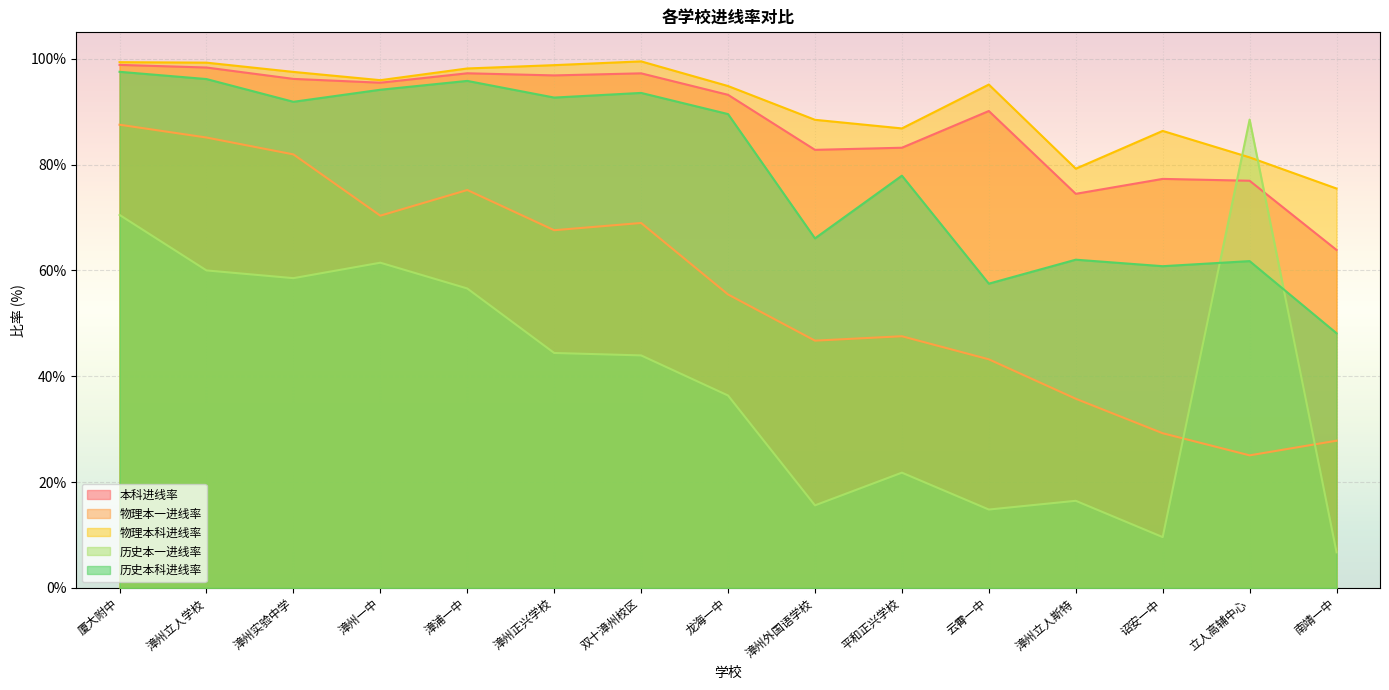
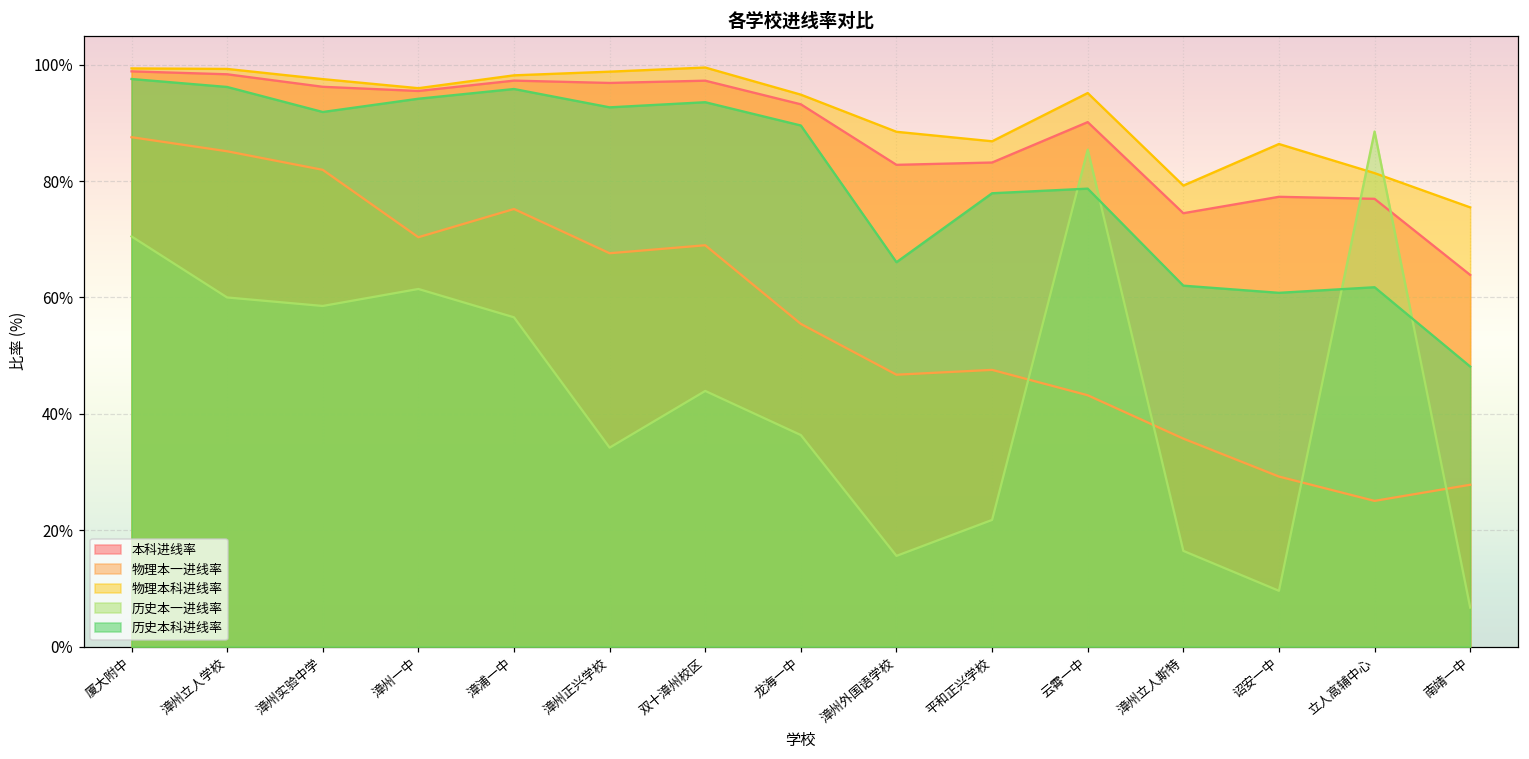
历史本一进线率, 漳州正兴学校: 44% -> 34%
历史本一进线率, 云霄一中: 15% -> 85%
历史本科进线率, 云霄一中: 58% -> 79%
